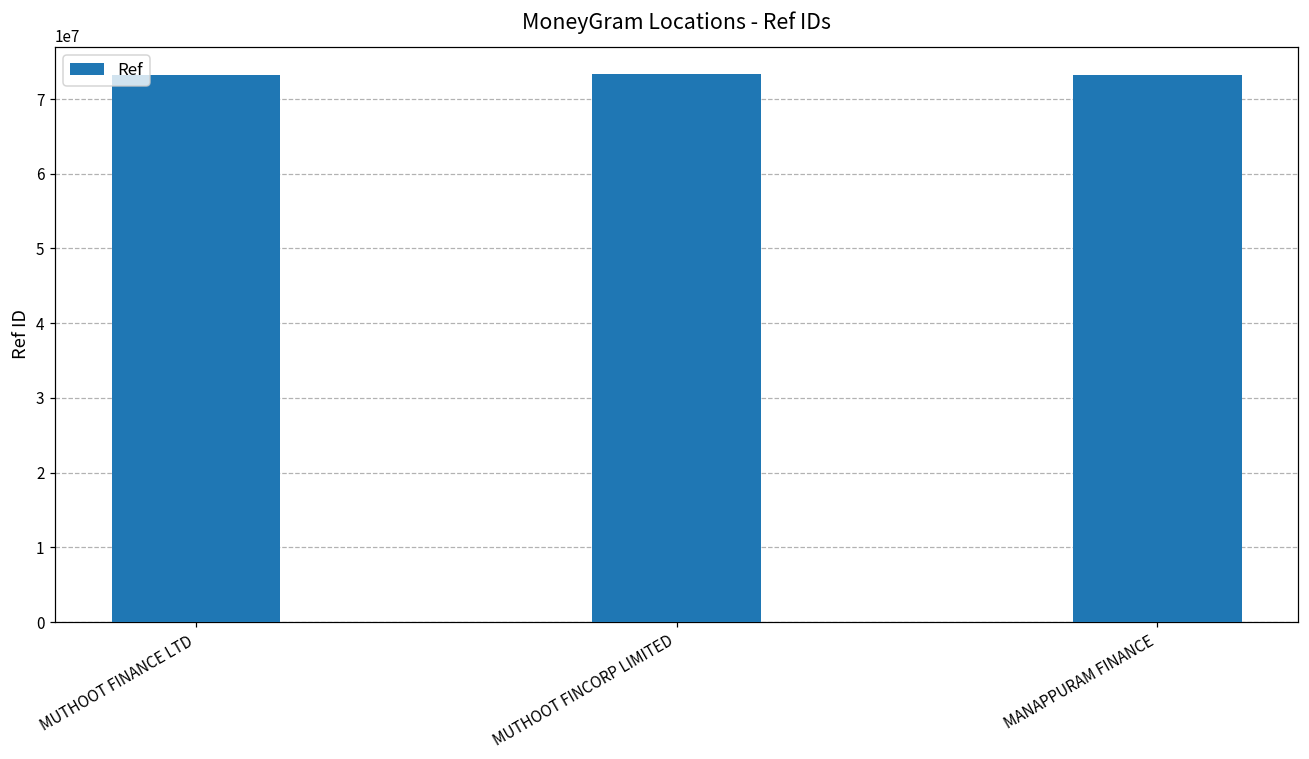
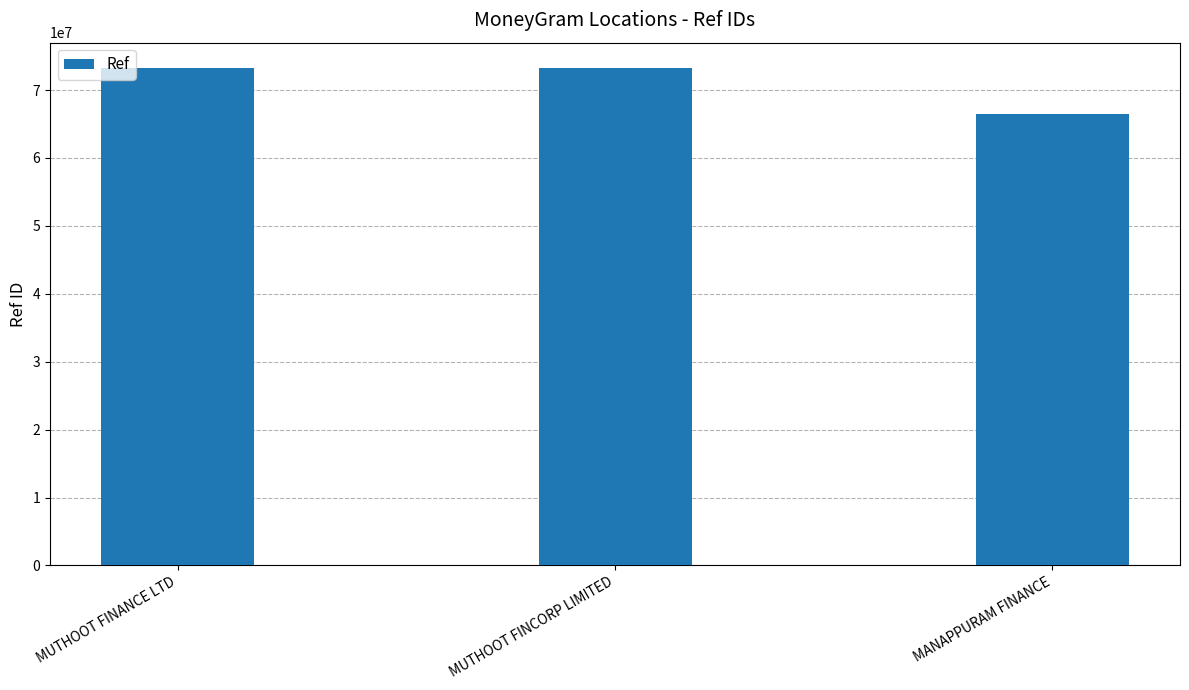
MANAPPURAM FINANCE: 73000000 -> 66000000
